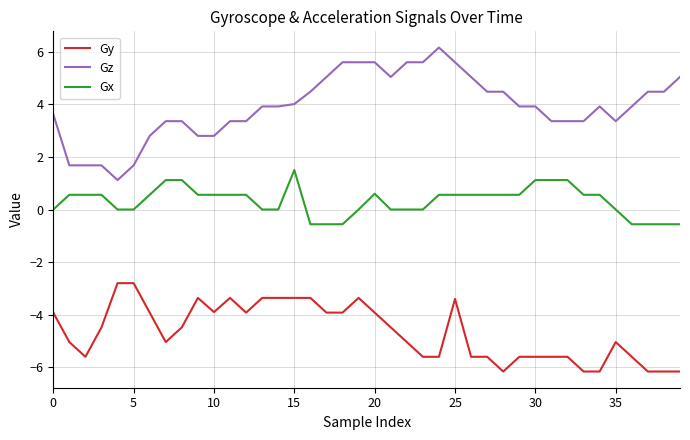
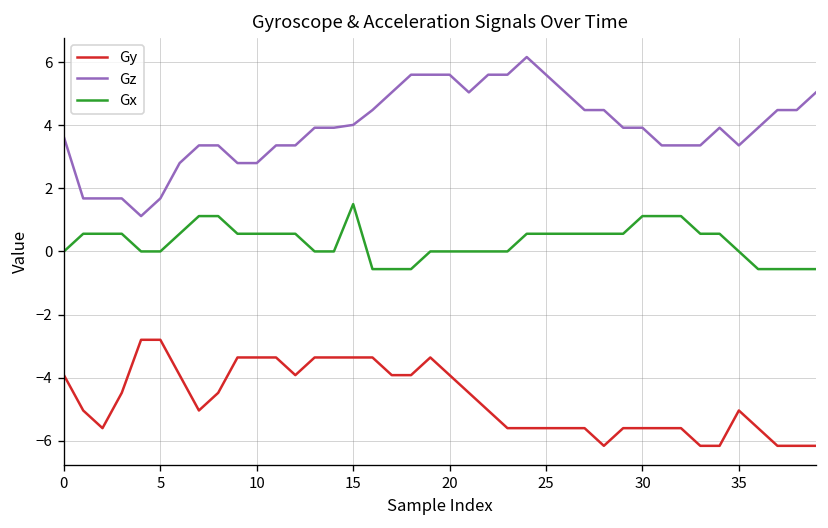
Gy, 10: -3.9 -> -3.4
Gx, 20: 0.6 -> 0.0
Gy, 25: -3.4 -> -5.6
